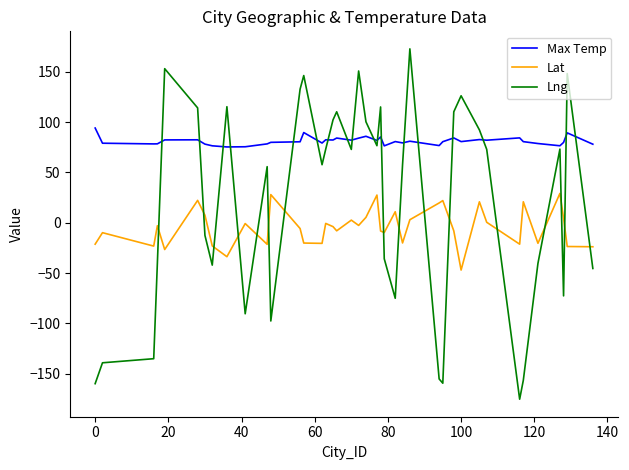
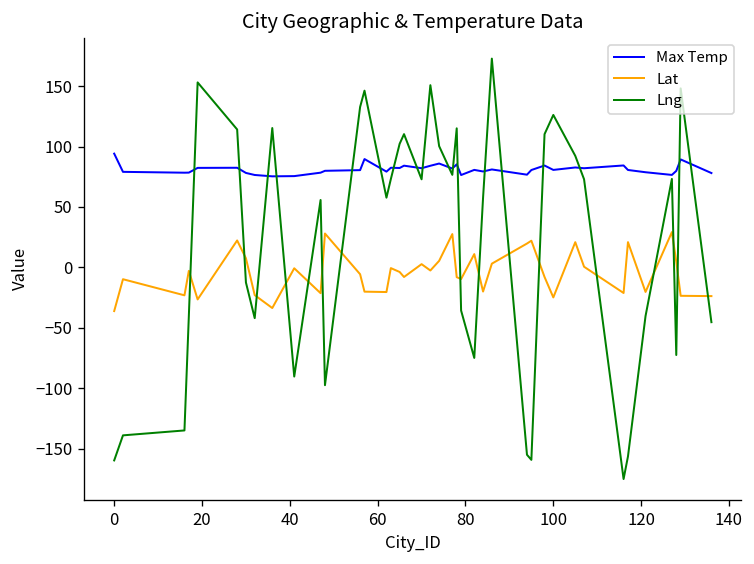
Lat, 0: -21 -> -36
Lat, 100: -47 -> -25
